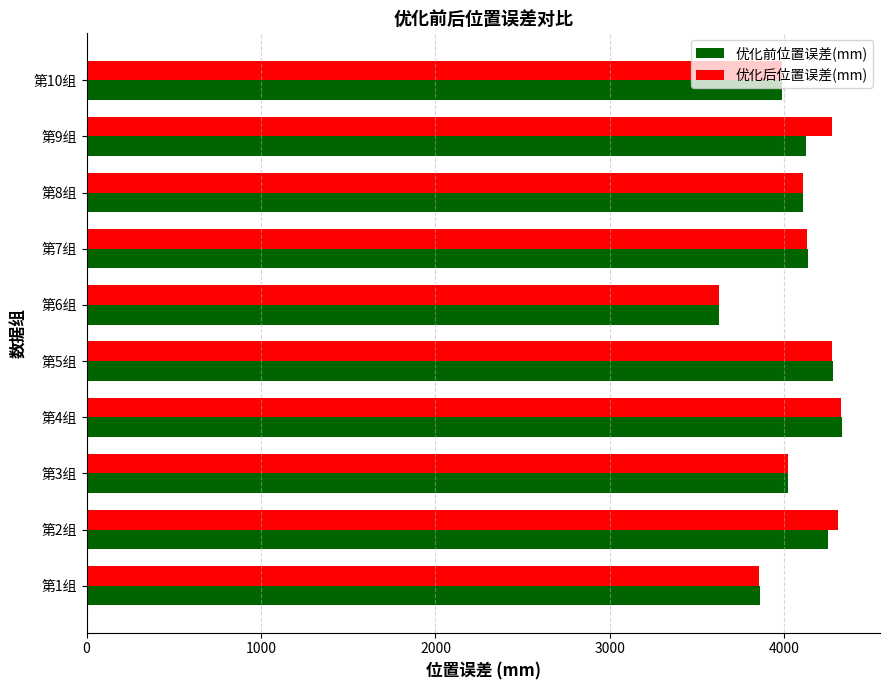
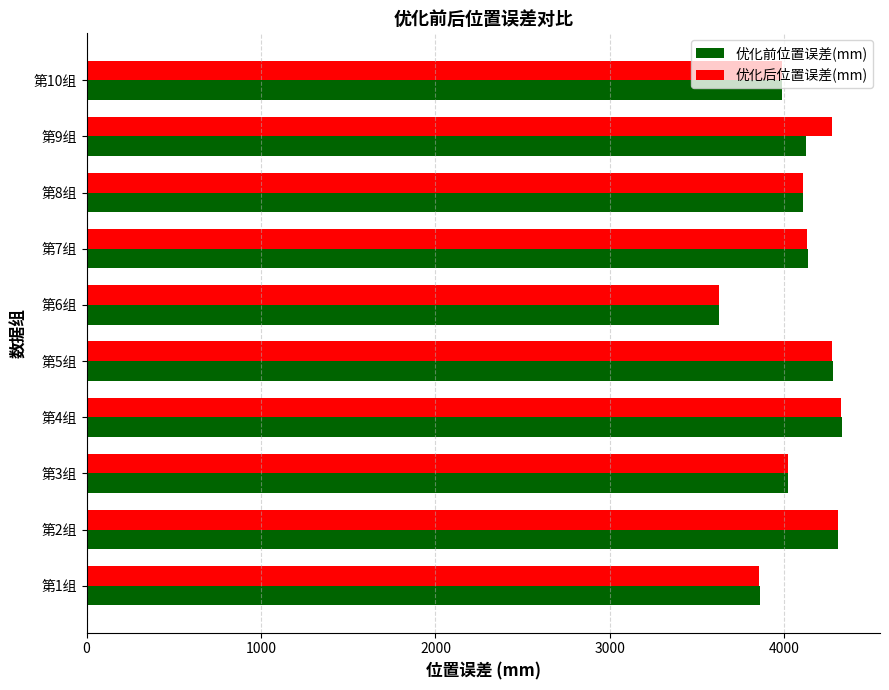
优化前位置误差(mm), 第2组: 4250 -> 4310
